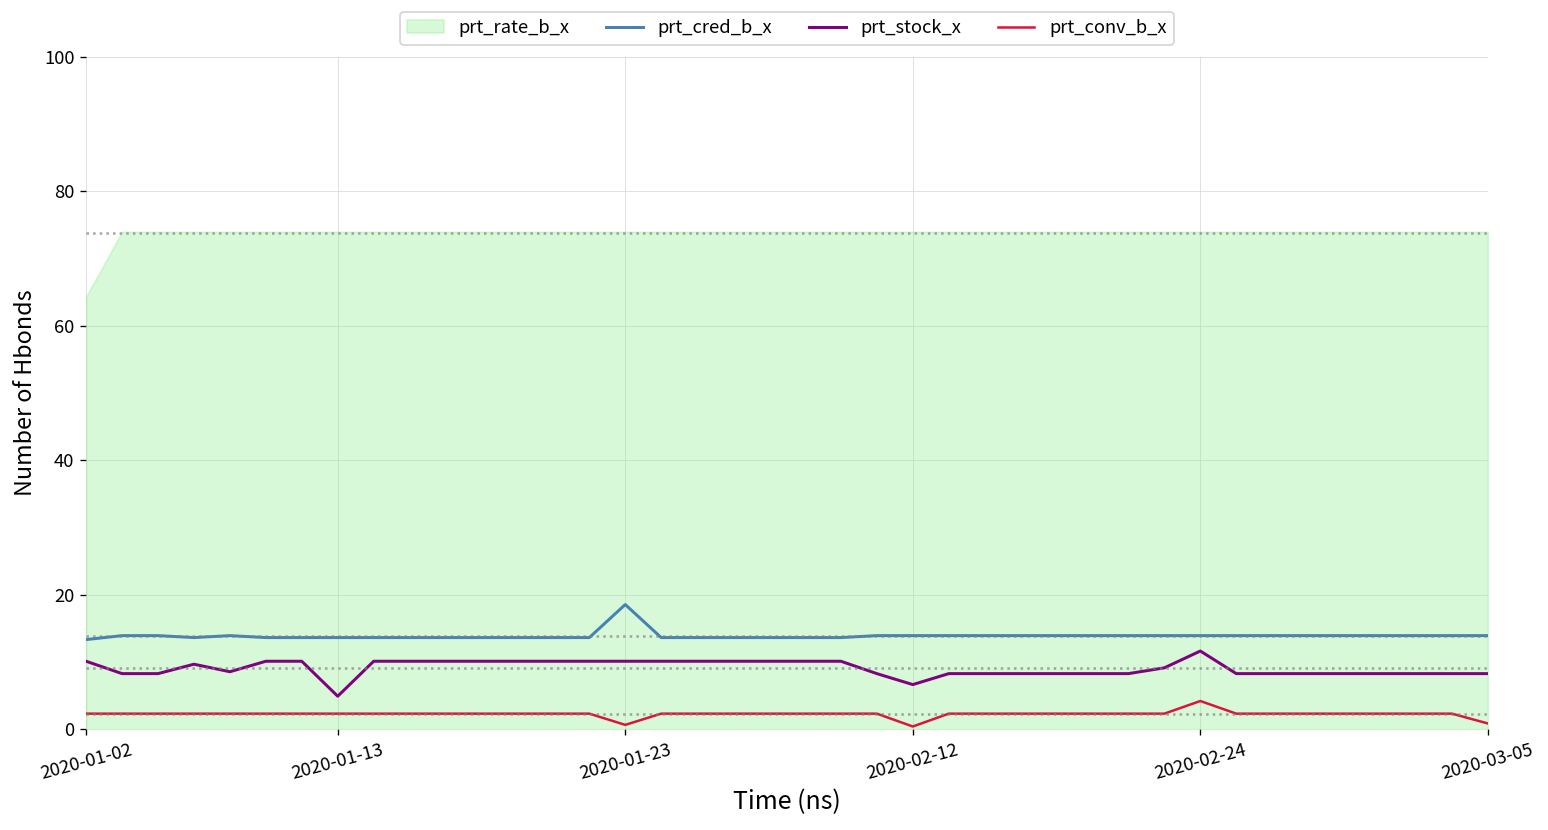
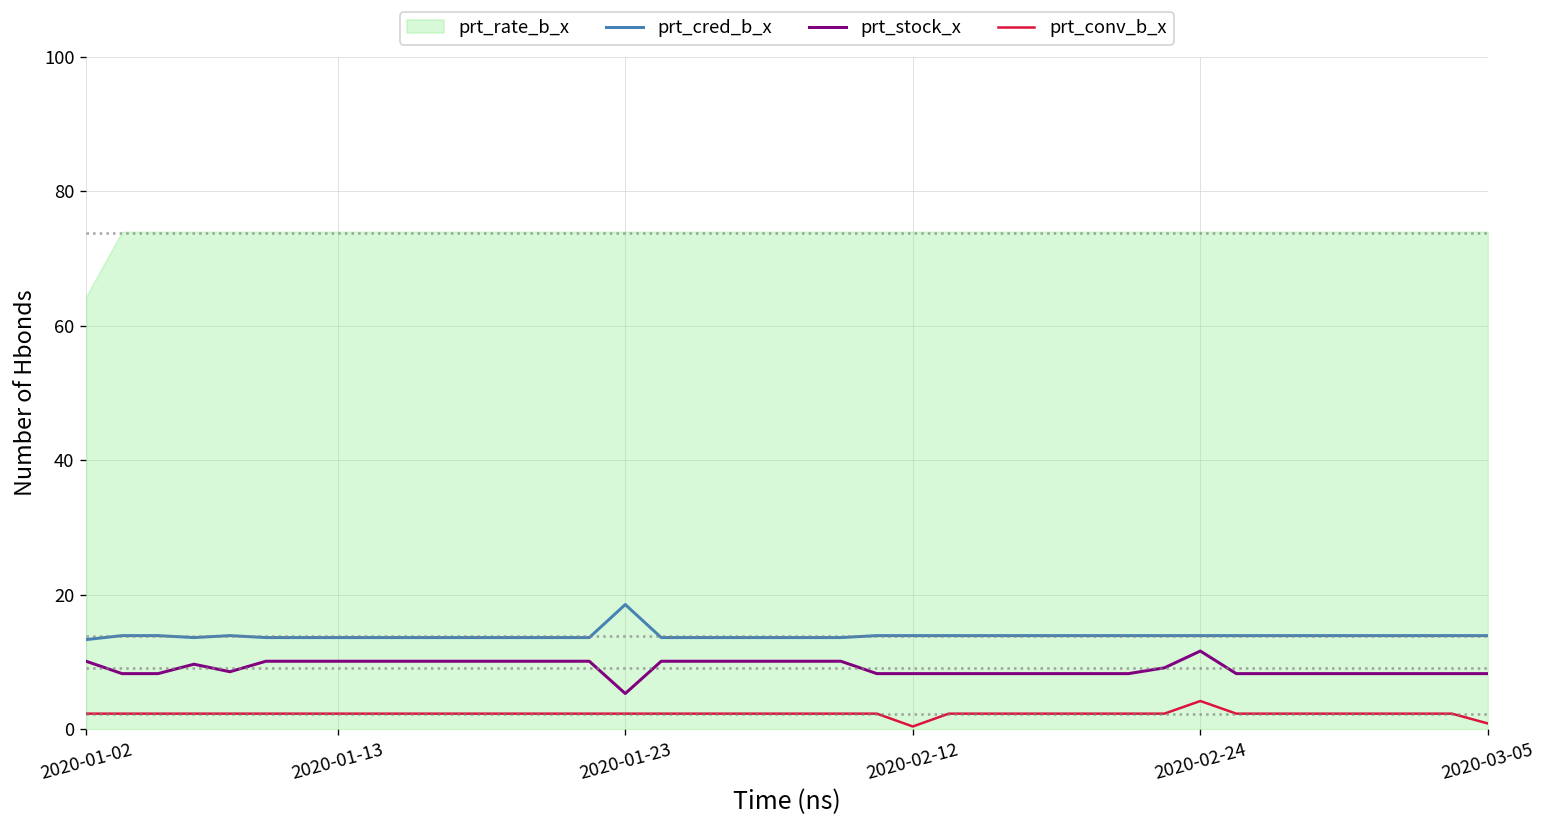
prt_stock_x, 2020-01-13: 5 -> 10
prt_stock_x, 2020-01-23: 10 -> 5
prt_conv_b_x, 2020-01-23: 1 -> 2
prt_stock_x, 2020-02-12: 7 -> 8
